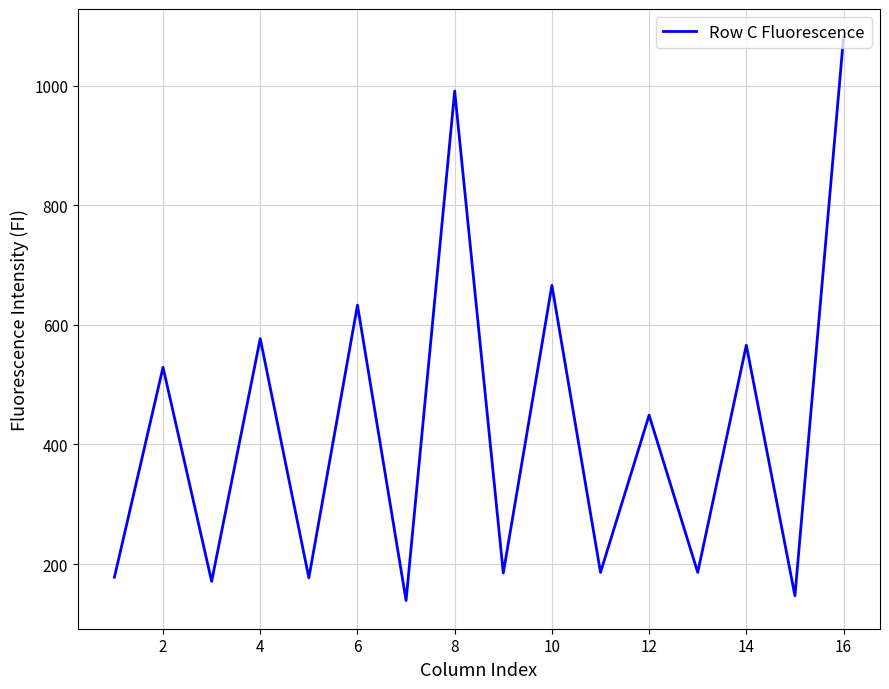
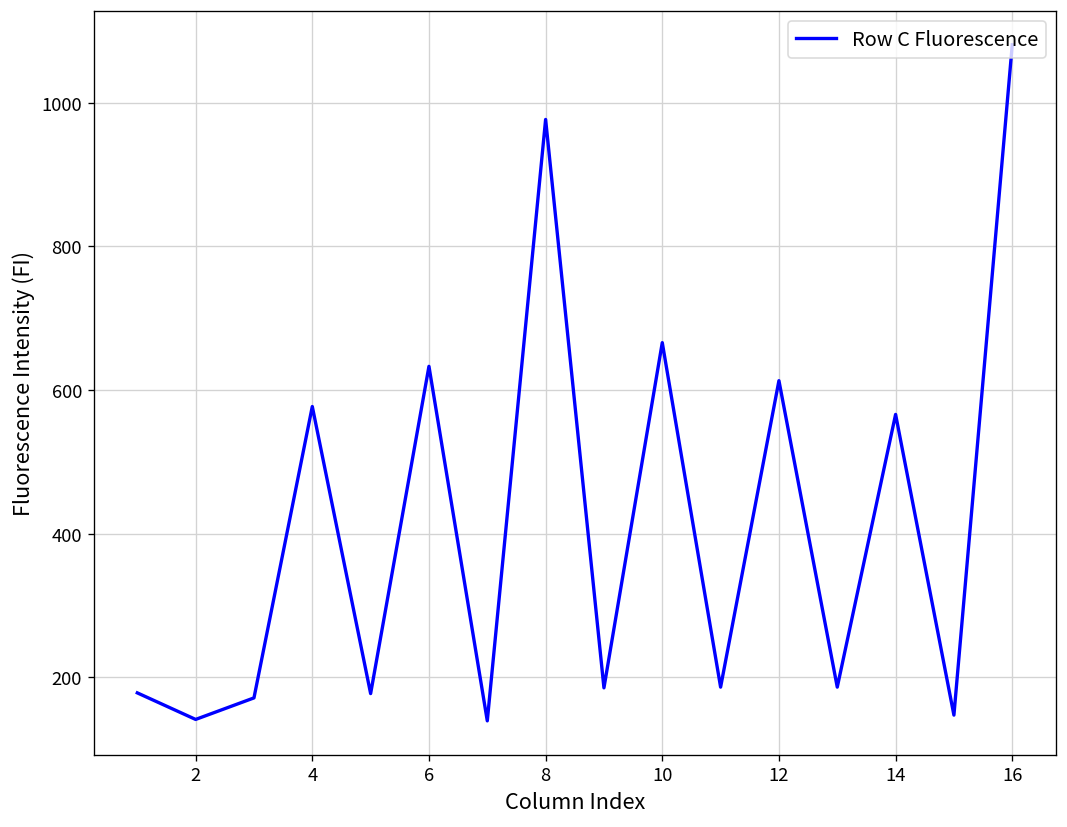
2: 530 -> 140
8: 990 -> 980
12: 450 -> 610
